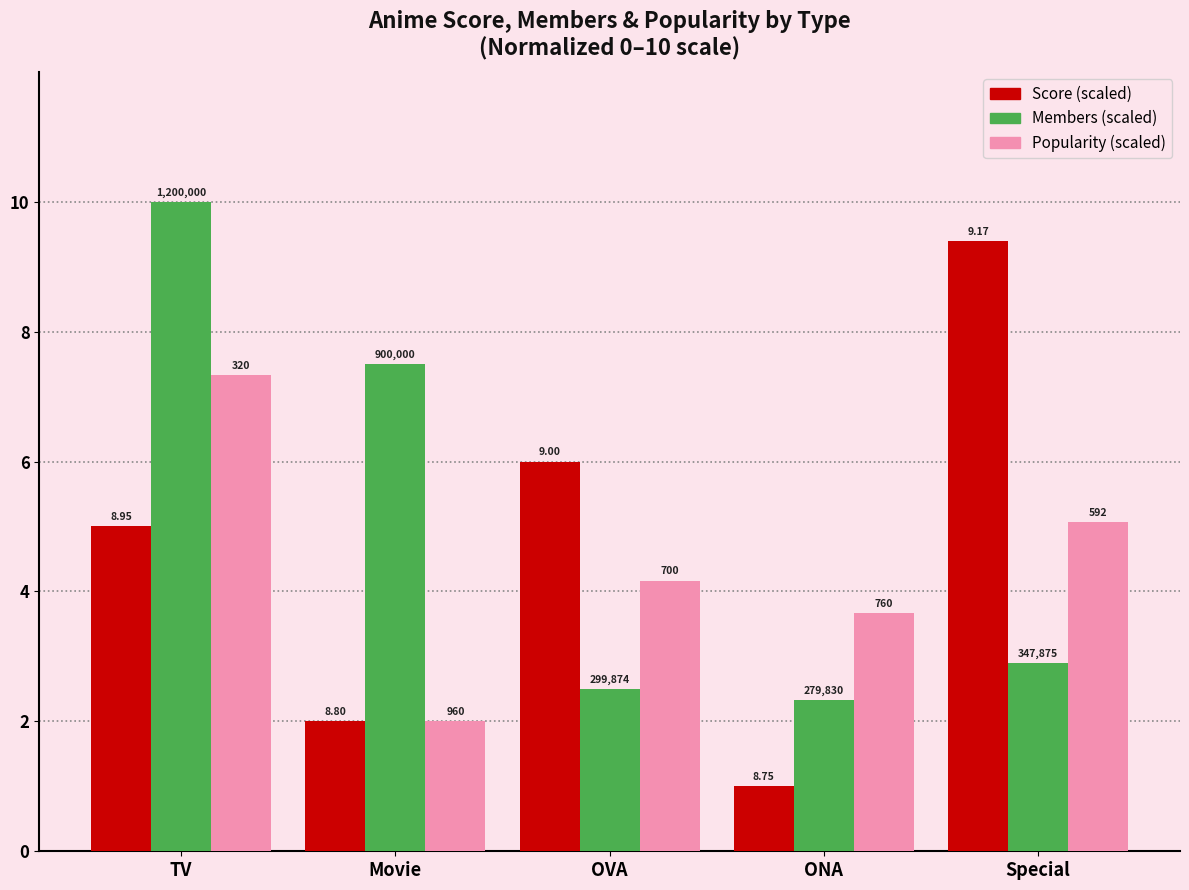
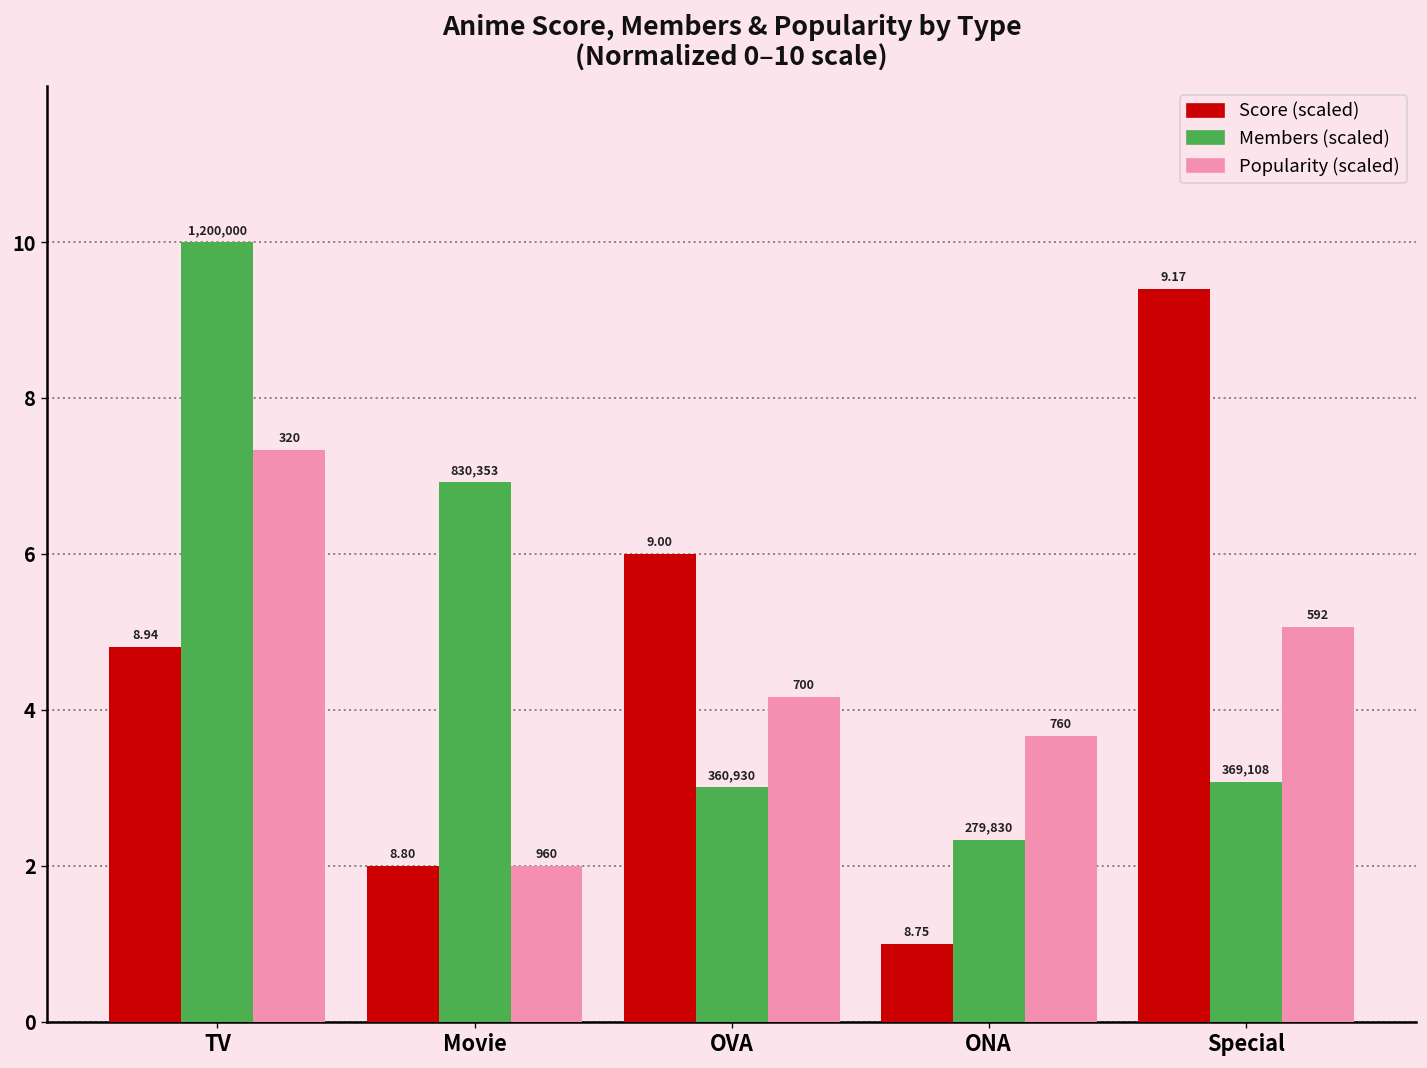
Score (scaled), TV: 8.95 -> 8.94
Members (scaled), Movie: 900,000 -> 830,353
Members (scaled), OVA: 299,874 -> 360,930
Members (scaled), Special: 347,875 -> 369,108
